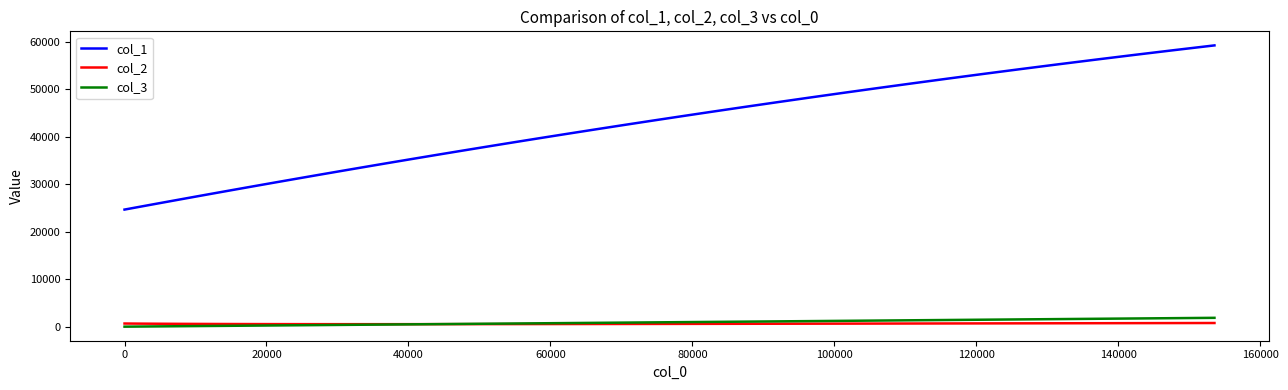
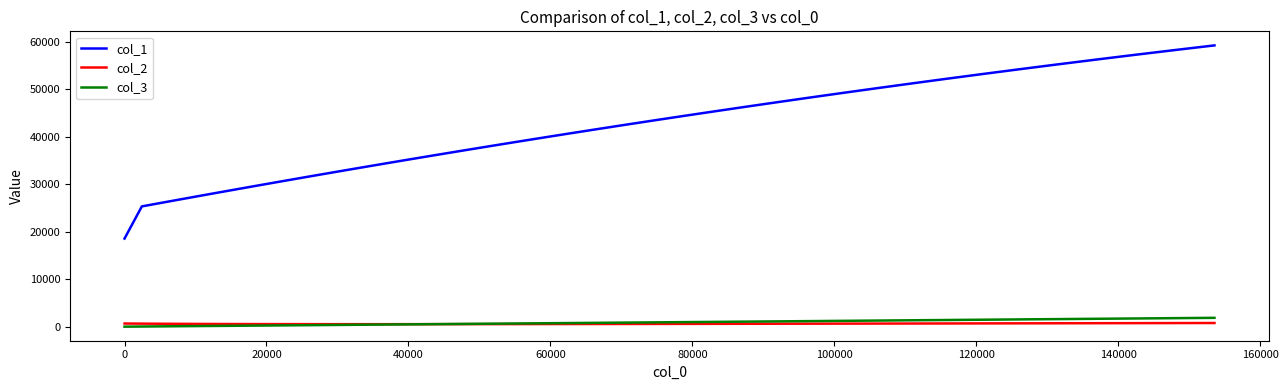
col_1, 0: 25000 -> 19000
